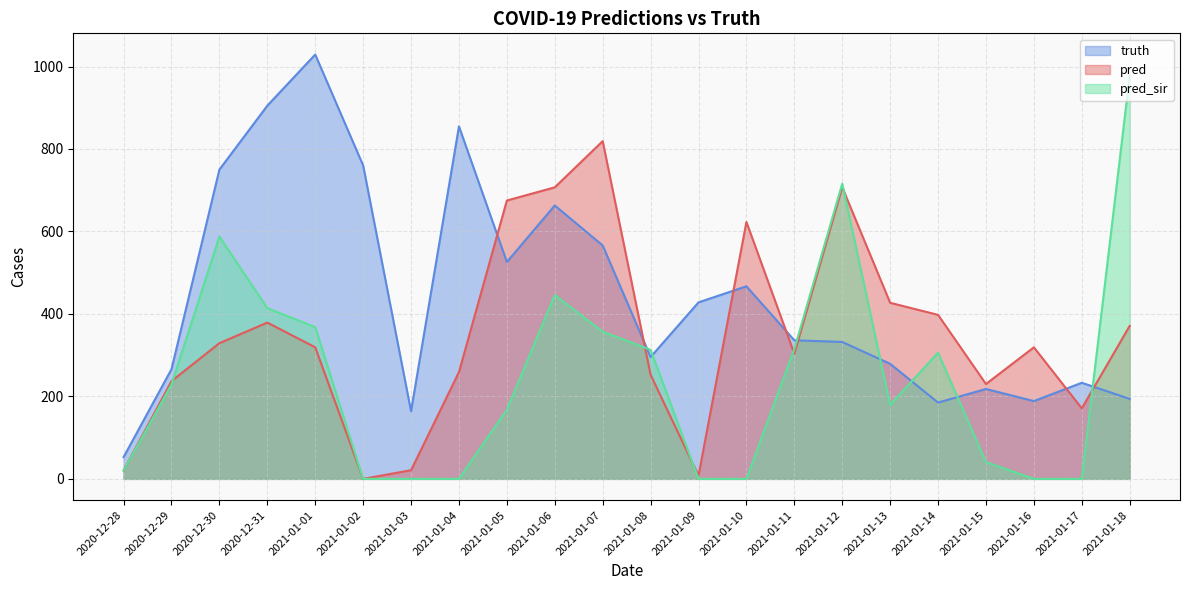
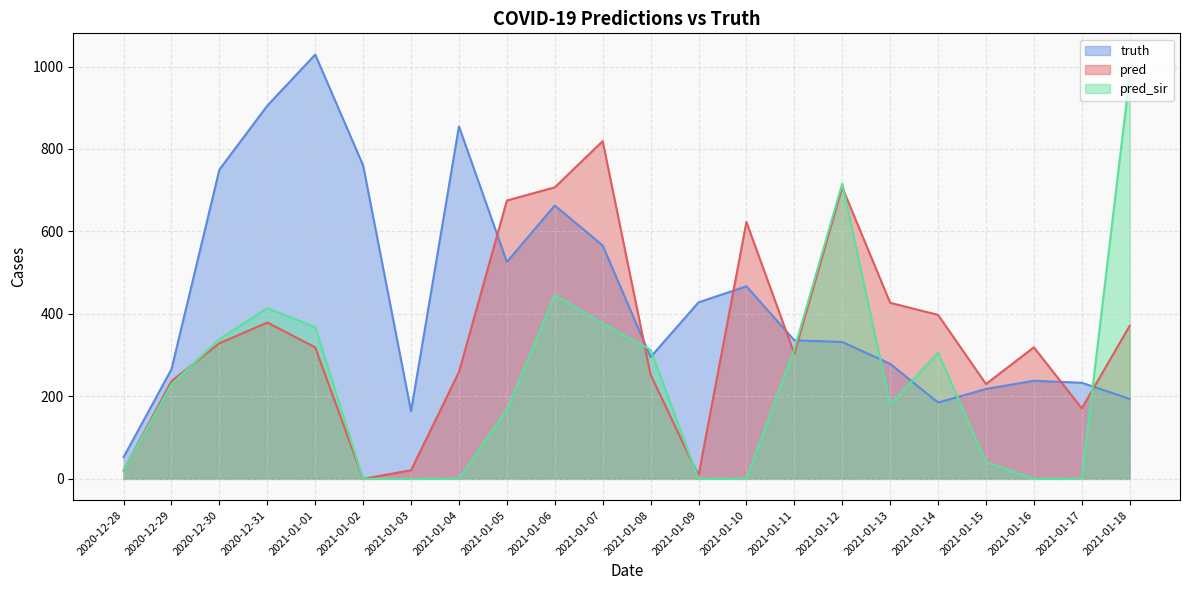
pred_sir, 2020-12-30: 590 -> 340
pred_sir, 2021-01-07: 360 -> 380
truth, 2021-01-16: 190 -> 240
